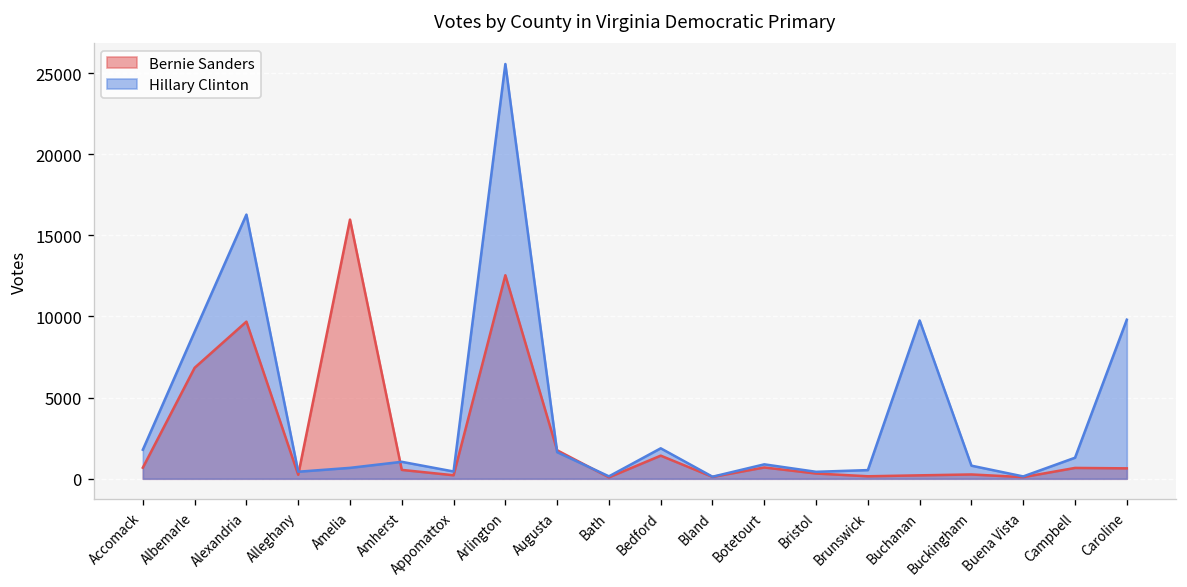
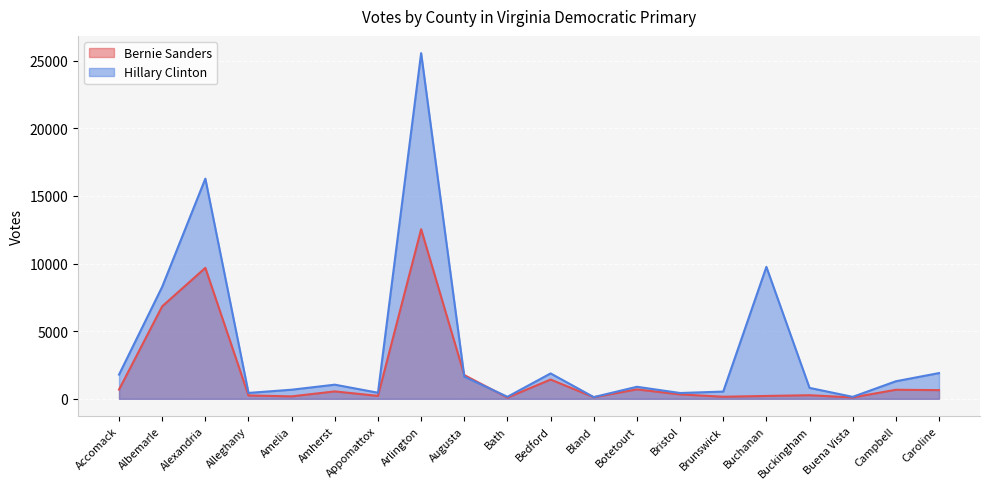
Hillary Clinton, Albemarle: 9100 -> 8300
Bernie Sanders, Amelia: 16000 -> 200
Hillary Clinton, Caroline: 9800 -> 1900
